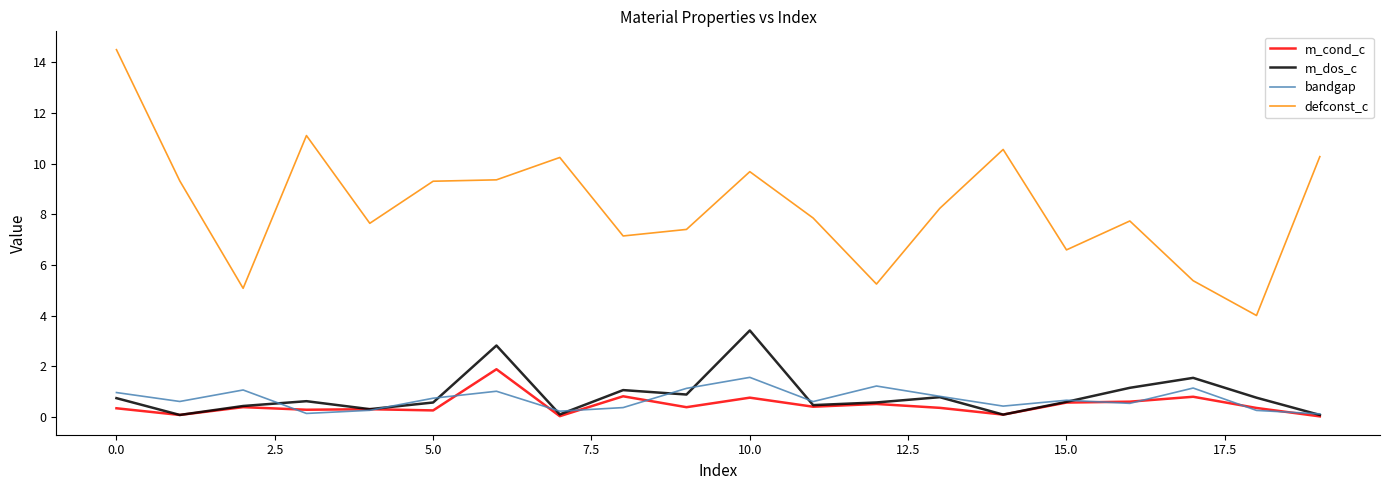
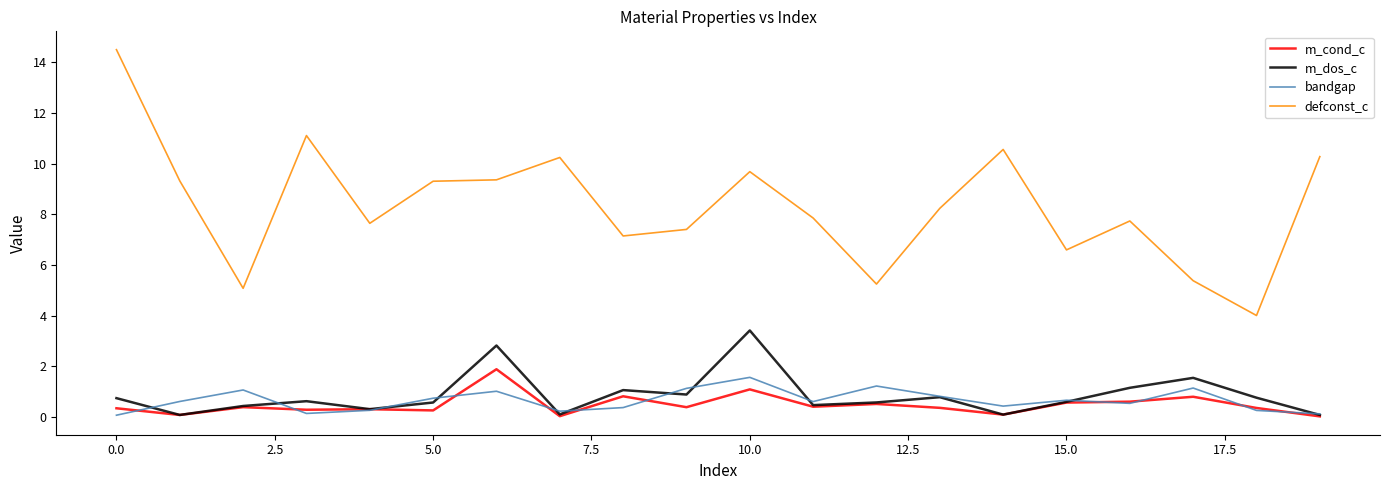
bandgap, 0.0: 1.0 -> 0.1
m_cond_c, 10.0: 0.8 -> 1.1
